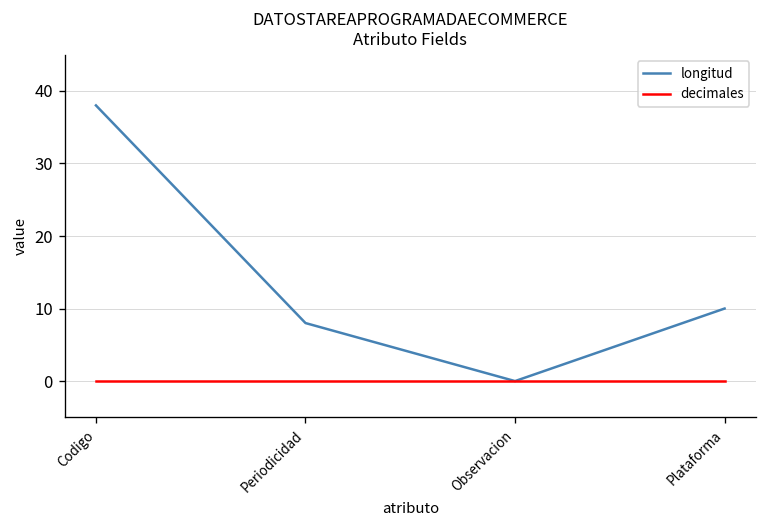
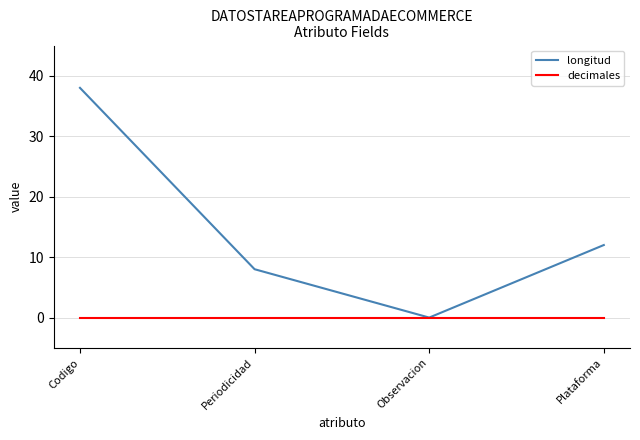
longitud, Plataforma: 10 -> 12
